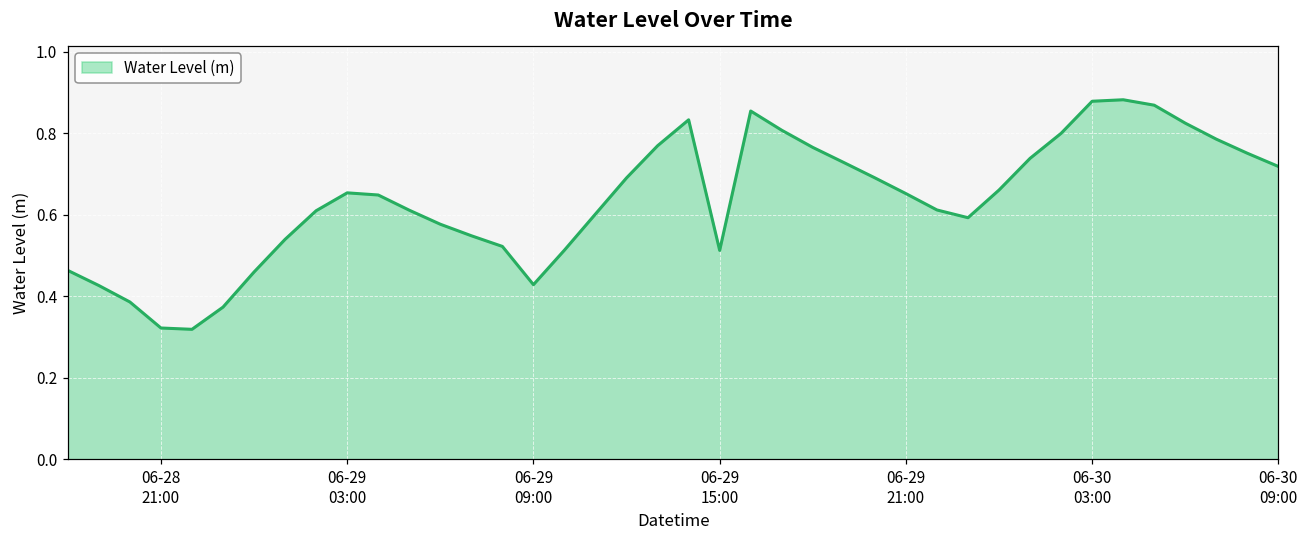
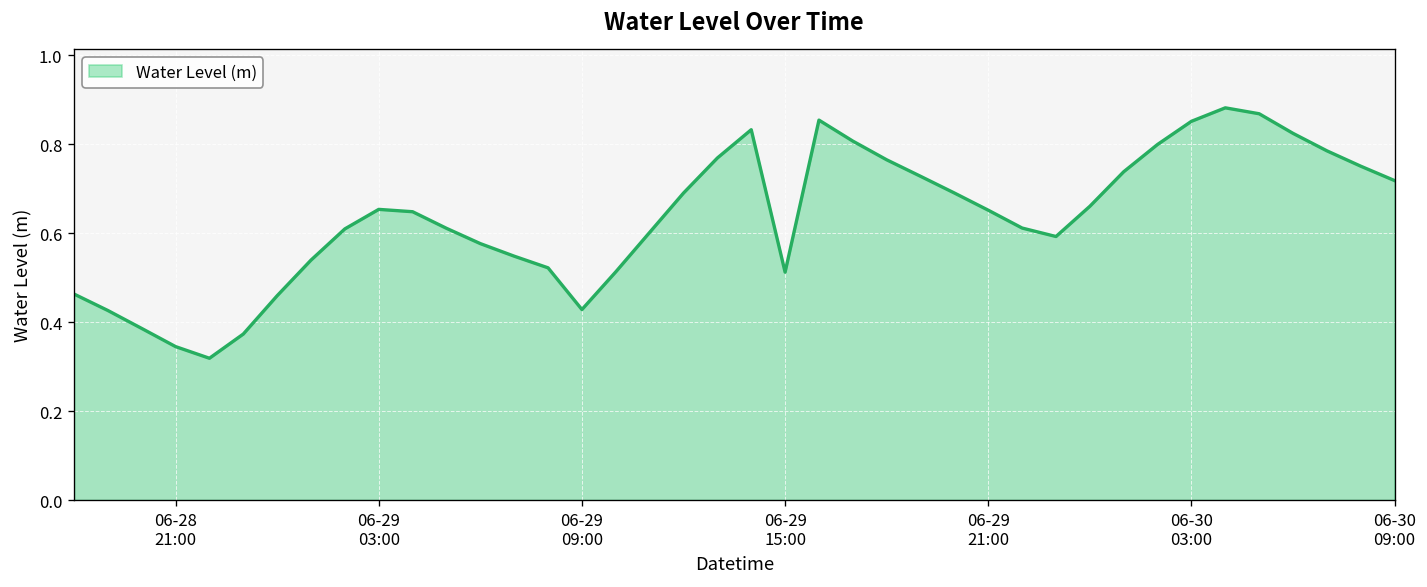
06-28 21:00: 0.32 -> 0.35
06-30 03:00: 0.88 -> 0.85
